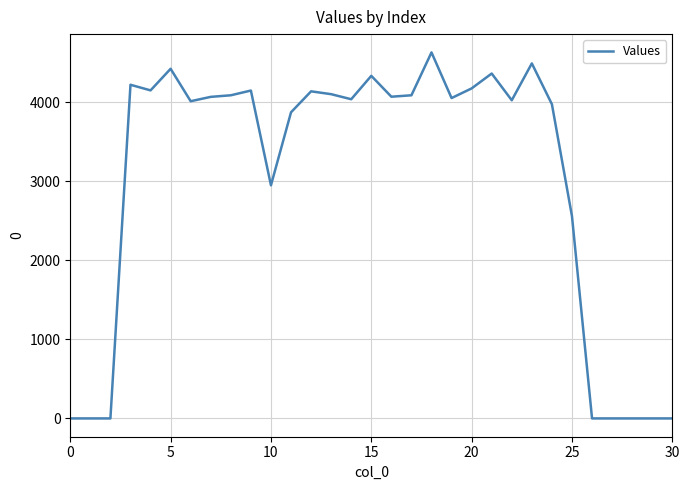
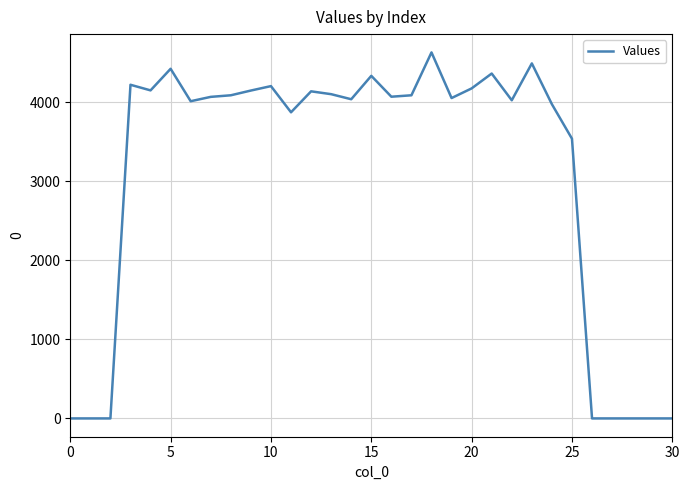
10: 2900 -> 4200
25: 2600 -> 3500
